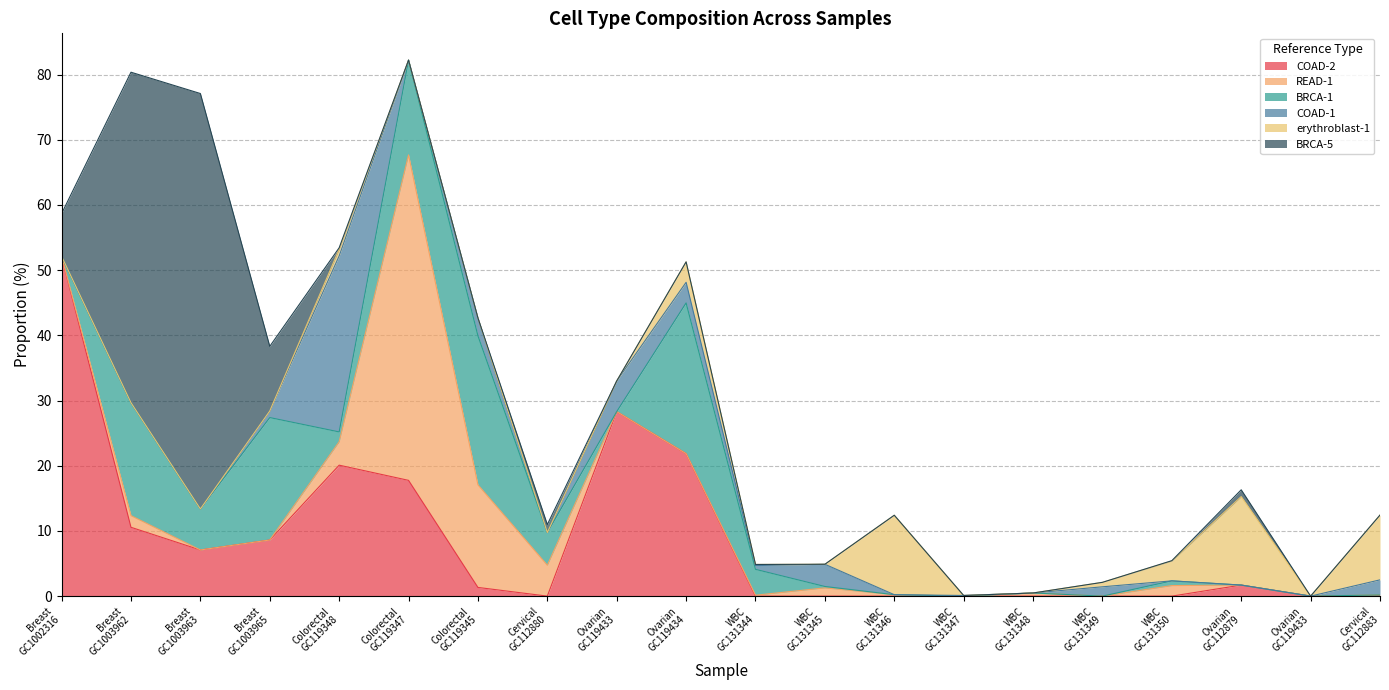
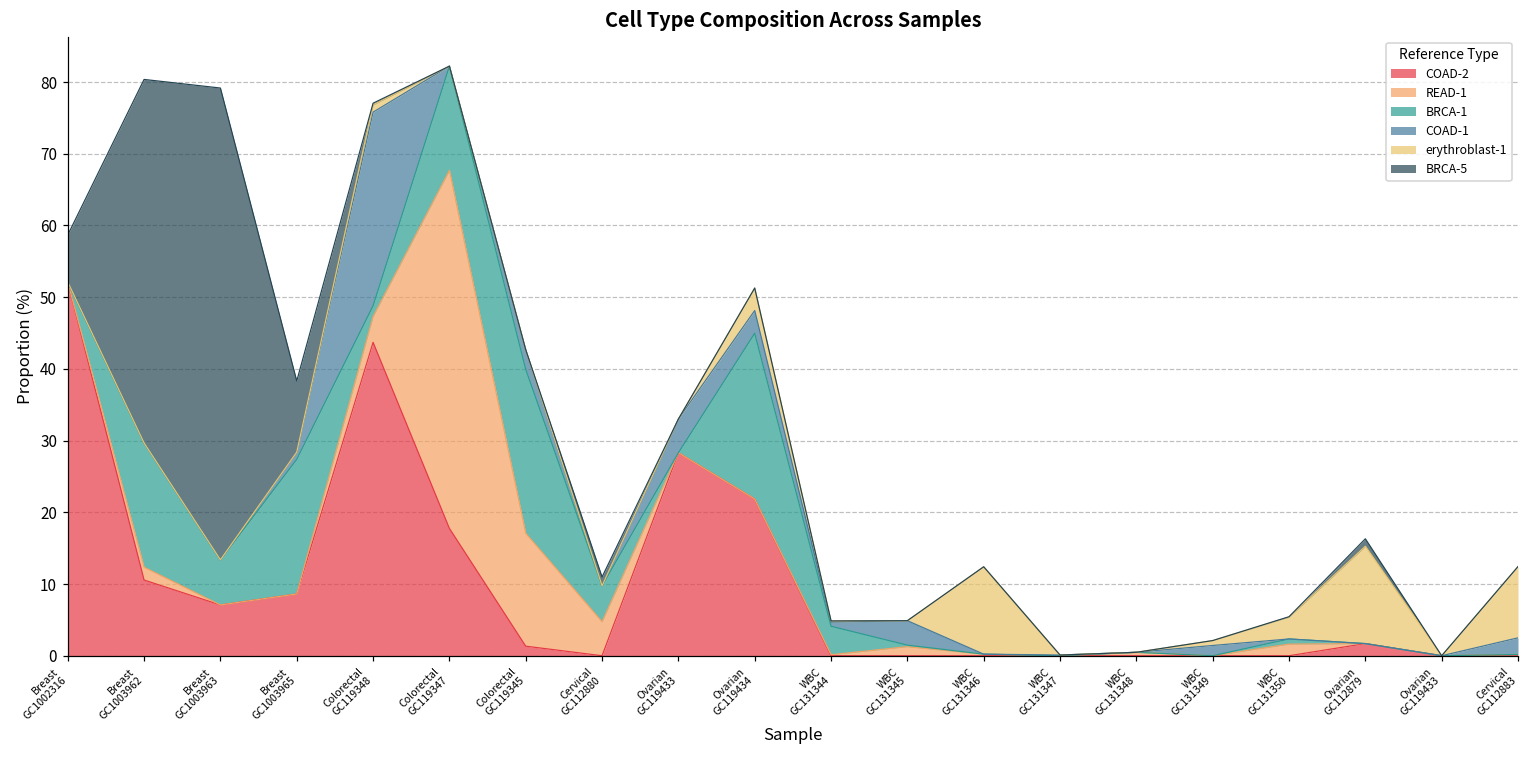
BRCA-5, Breast GC1003963: 64 -> 66
COAD-2, Colorectal GC119348: 20 -> 44
